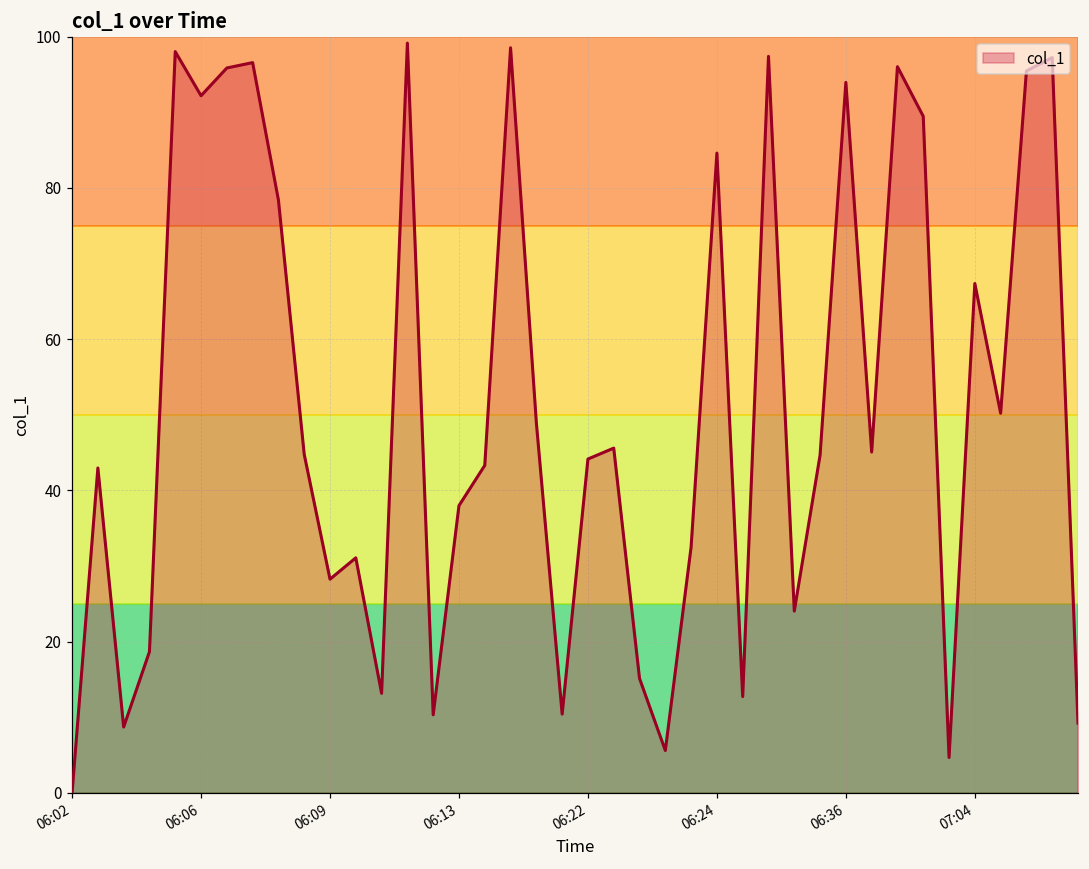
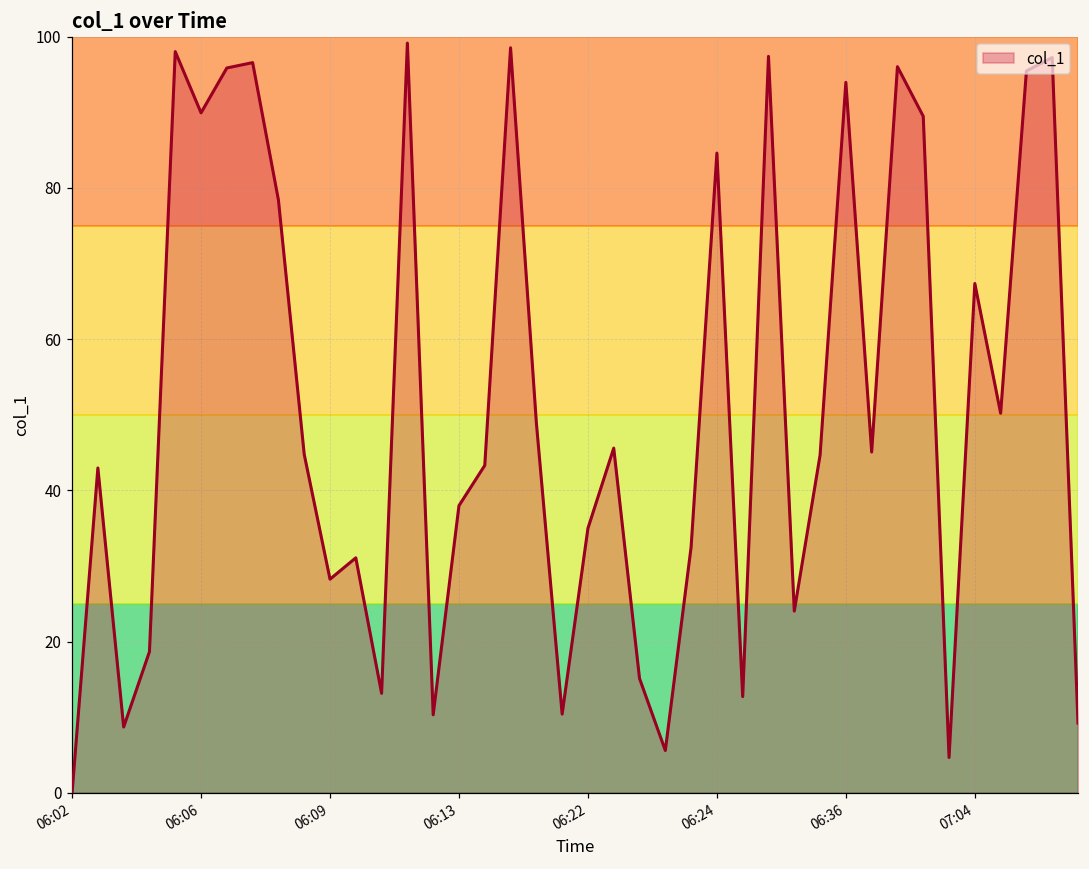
06:06: 92 -> 90
06:22: 44 -> 35
